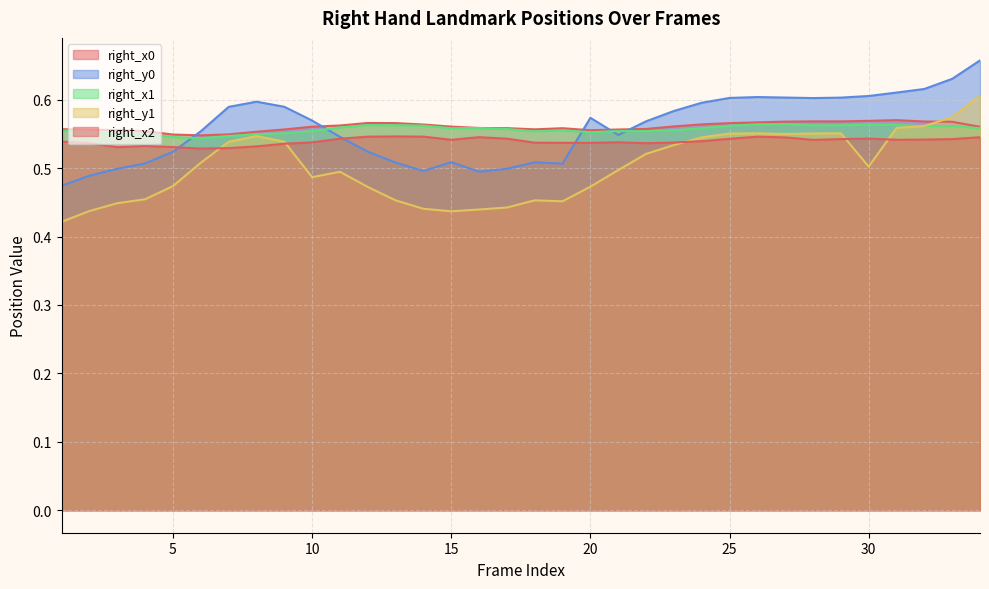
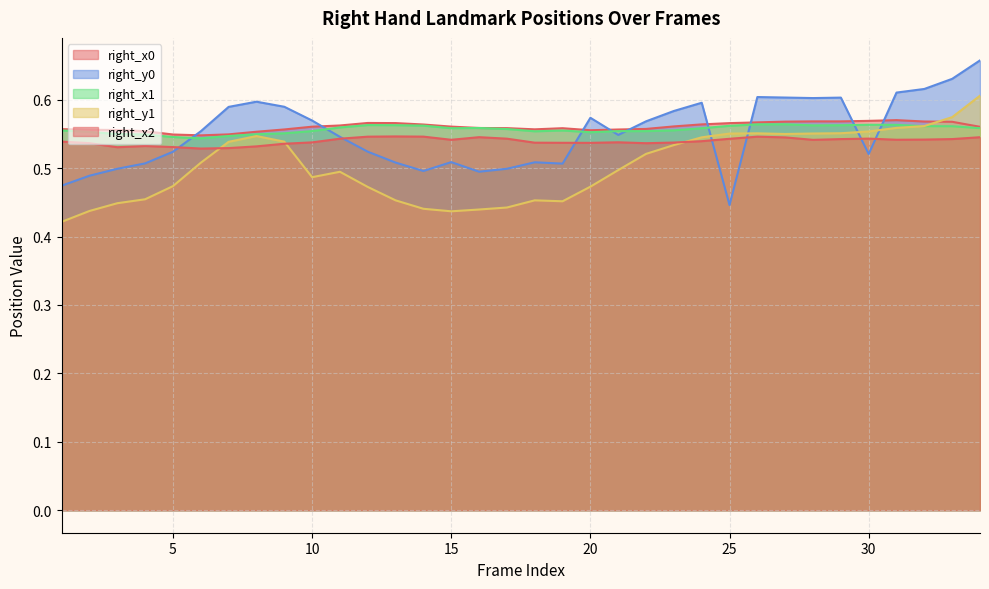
right_y0, 25: 0.60 -> 0.45
right_y0, 30: 0.61 -> 0.52
right_y1, 30: 0.50 -> 0.55
